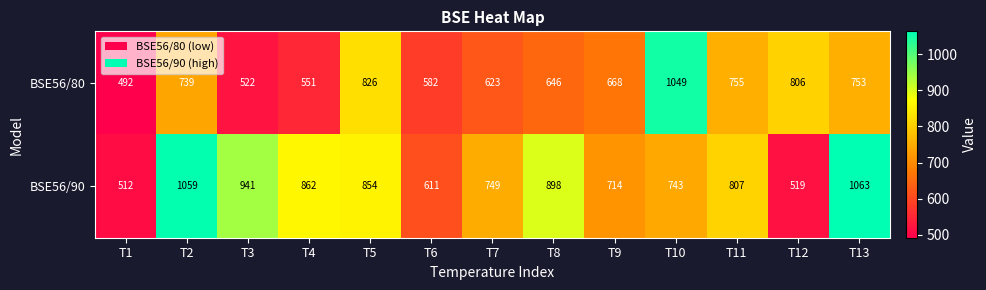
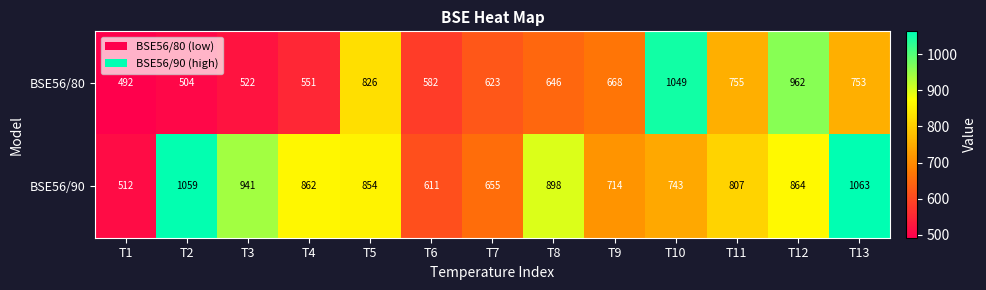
BSE56/80, T2: 739 -> 504
BSE56/80, T12: 806 -> 962
BSE56/90, T7: 749 -> 655
BSE56/90, T12: 519 -> 864
